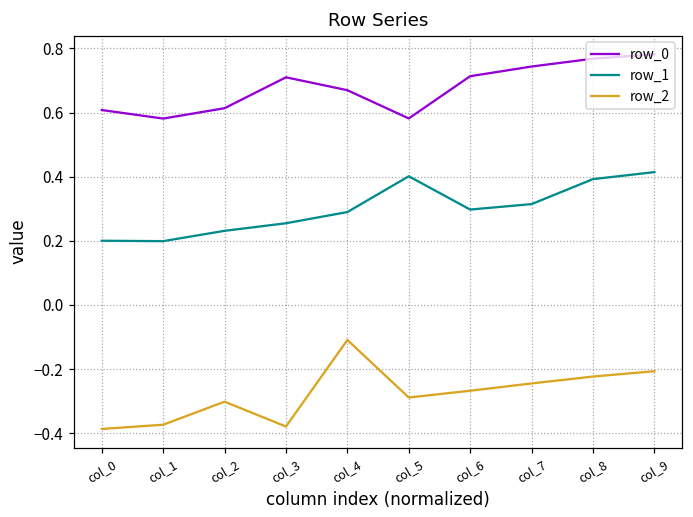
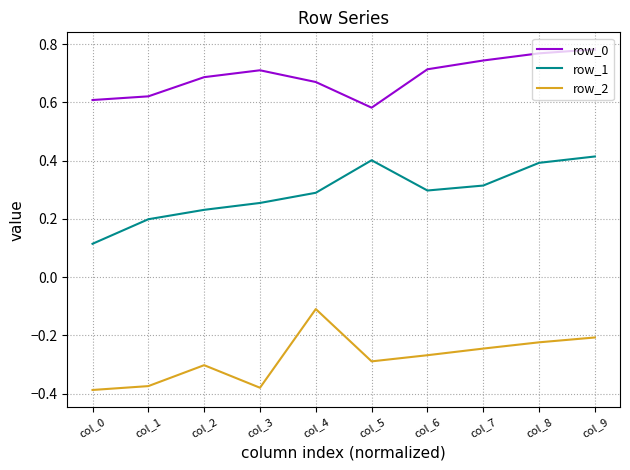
row_1, col_0: 0.20 -> 0.11
row_0, col_1: 0.58 -> 0.62
row_0, col_2: 0.61 -> 0.69
